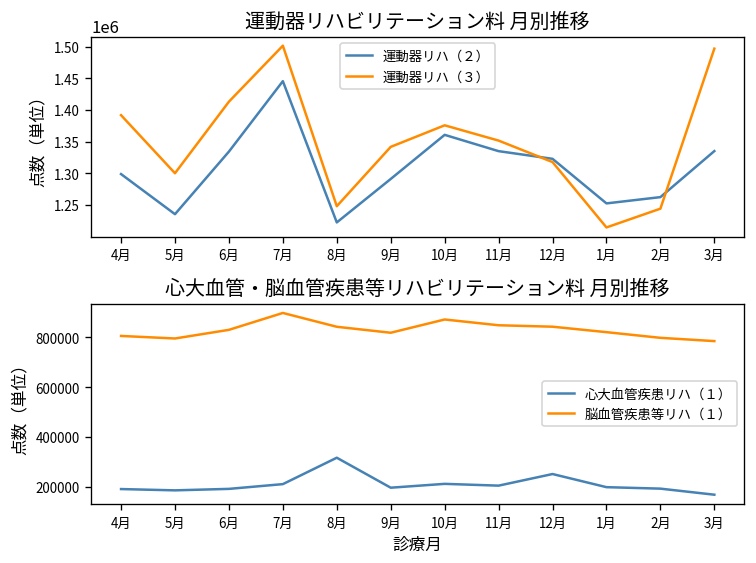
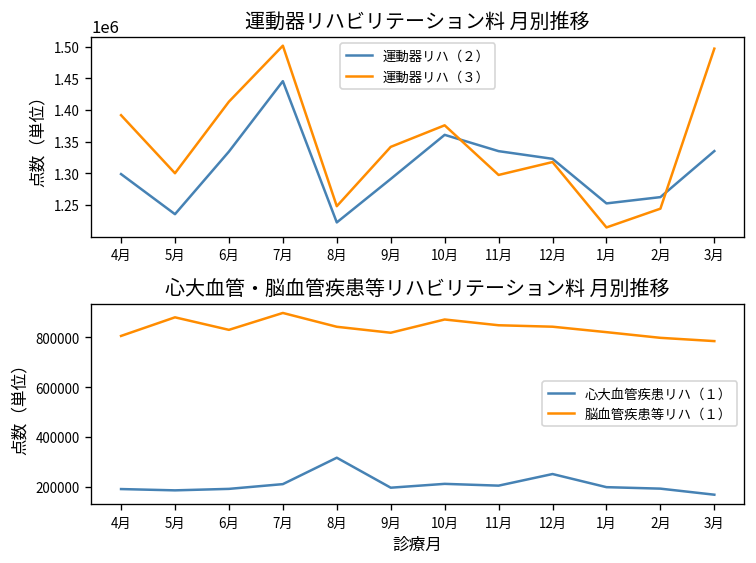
運動器リハビリテーション料 月別推移, 運動器リハ（３）, 11月: 1350000 -> 1300000
心大血管・脳血管疾患等リハビリテーション料 月別推移, 脳血管疾患等リハ（１）, 5月: 800000 -> 880000
